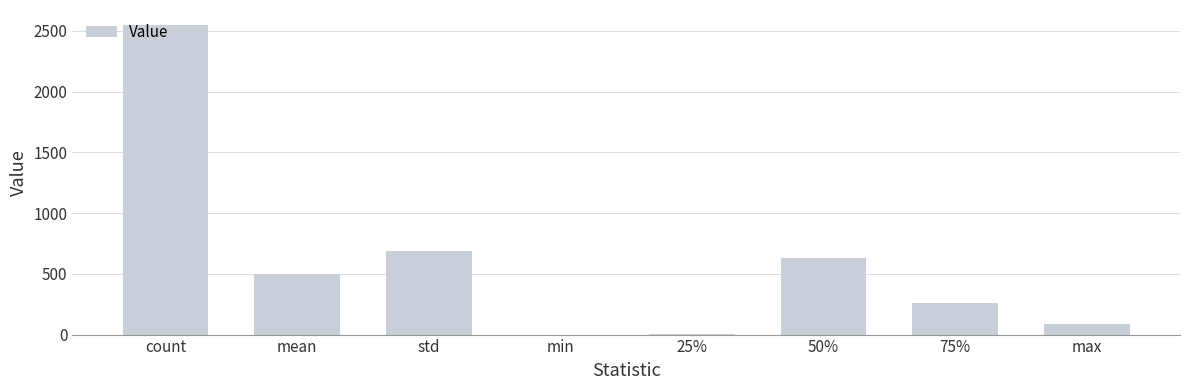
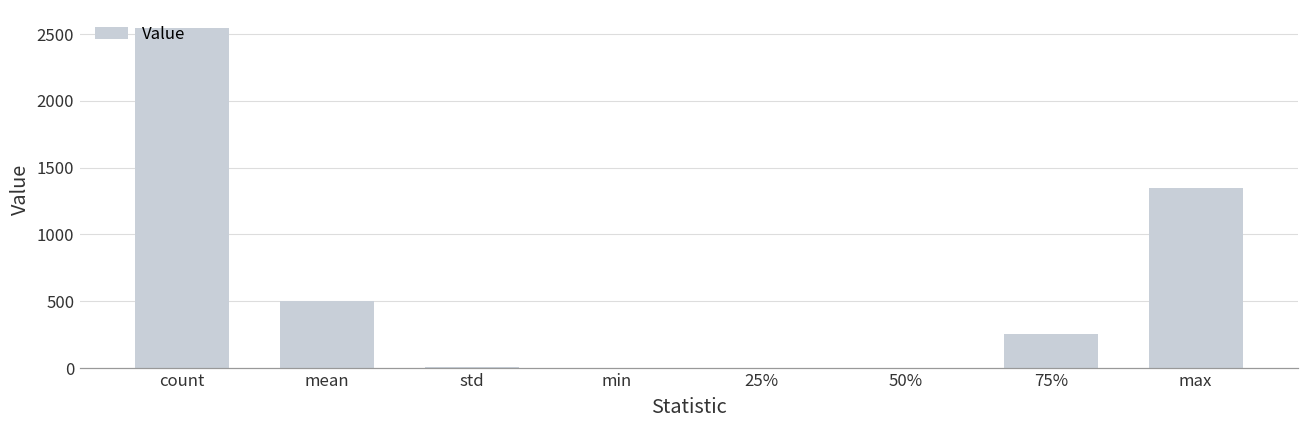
std: 690 -> 0
50%: 630 -> 0
max: 90 -> 1340
